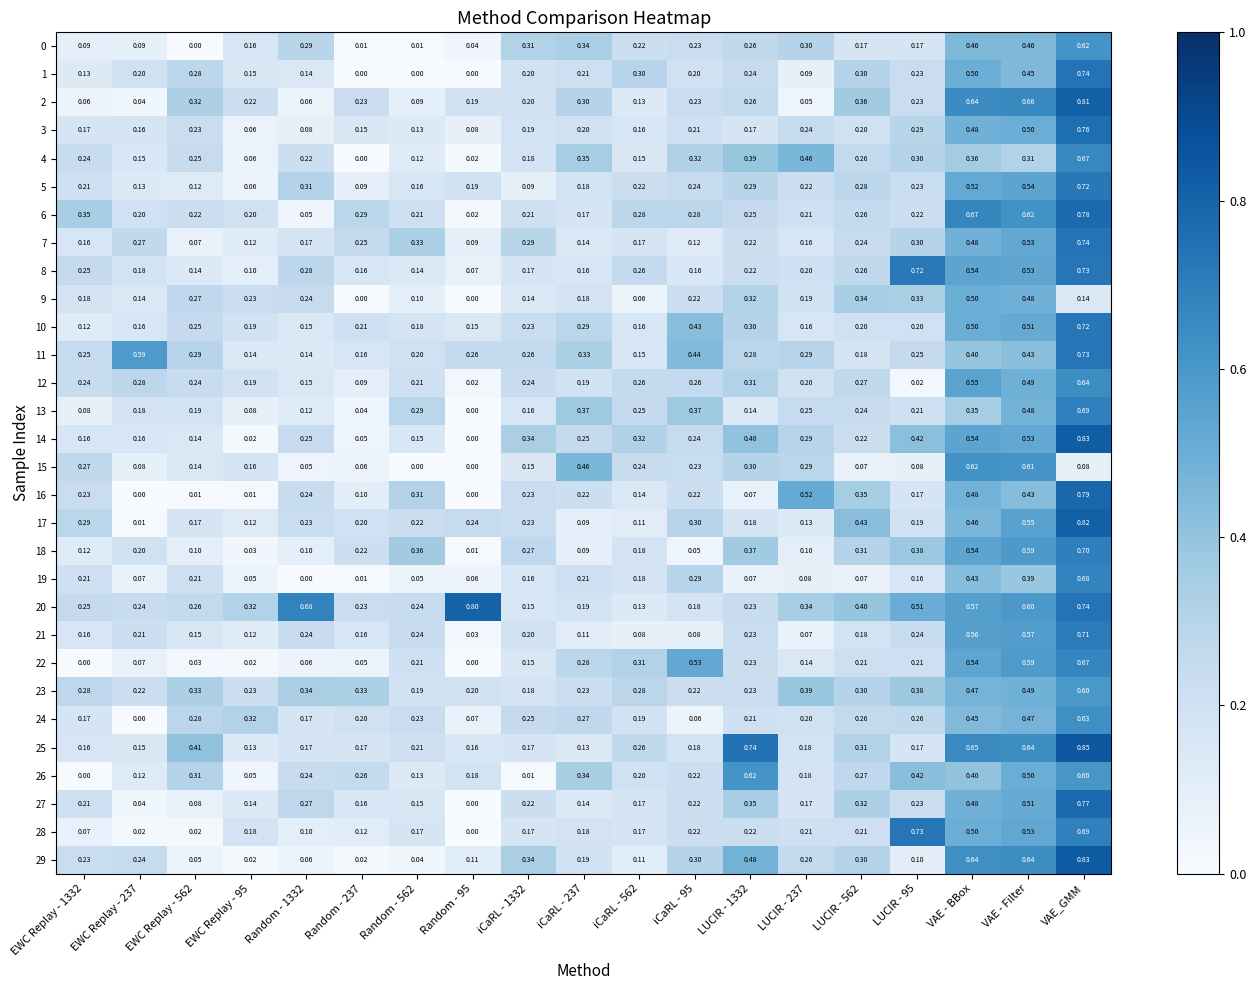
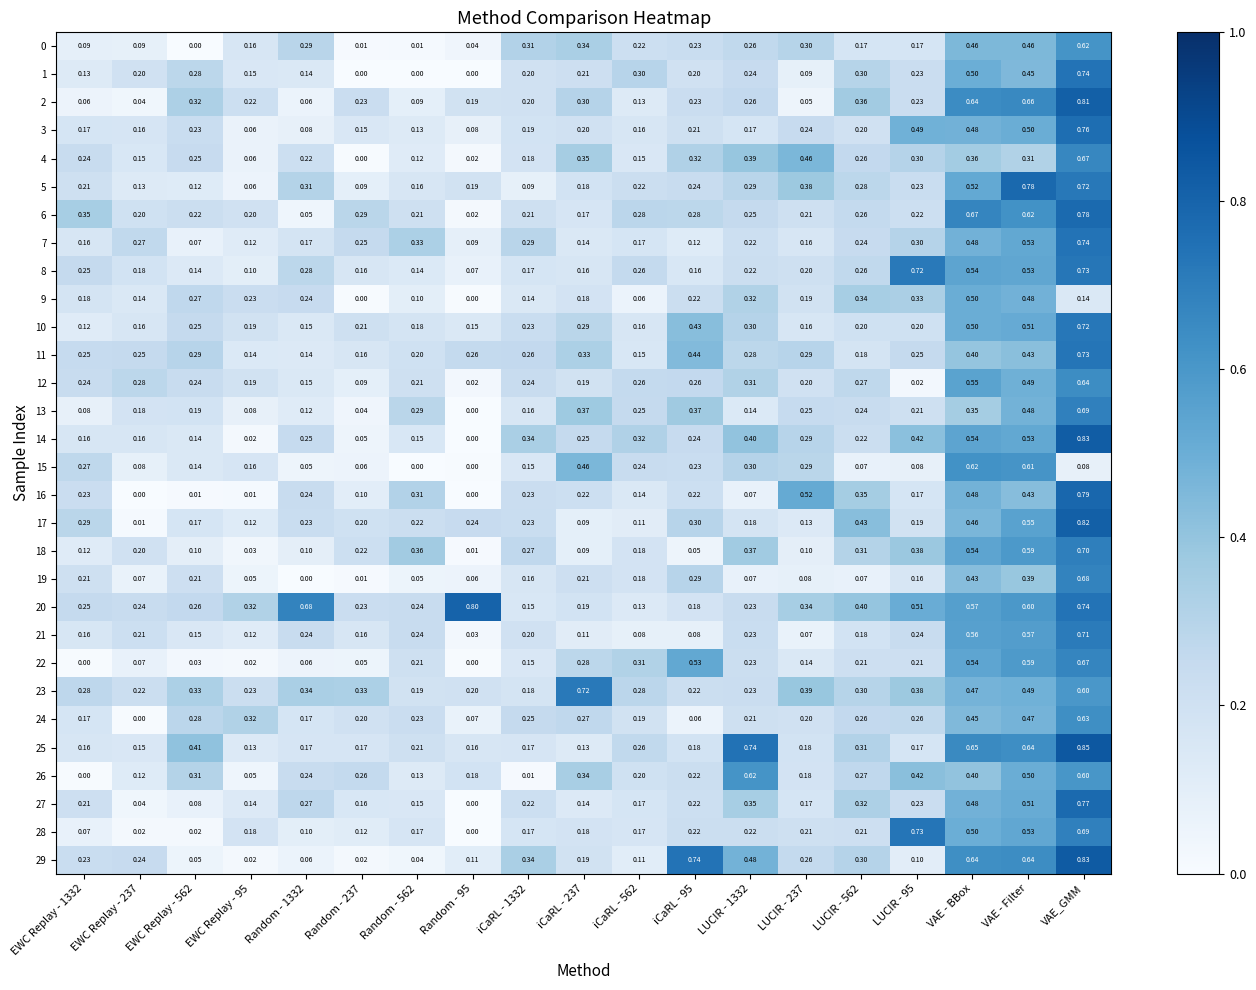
3, LUCIR - 95: 0.29 -> 0.49
5, LUCIR - 237: 0.22 -> 0.38
5, VAE - Filter: 0.54 -> 0.78
11, EWC Replay - 237: 0.59 -> 0.25
23, iCaRL - 237: 0.23 -> 0.72
29, iCaRL - 95: 0.30 -> 0.74
